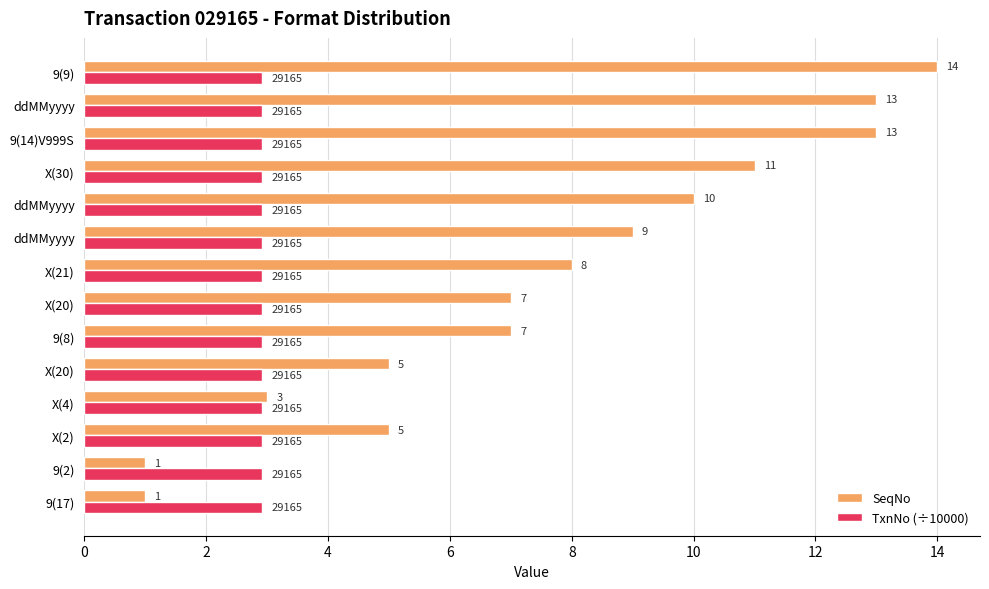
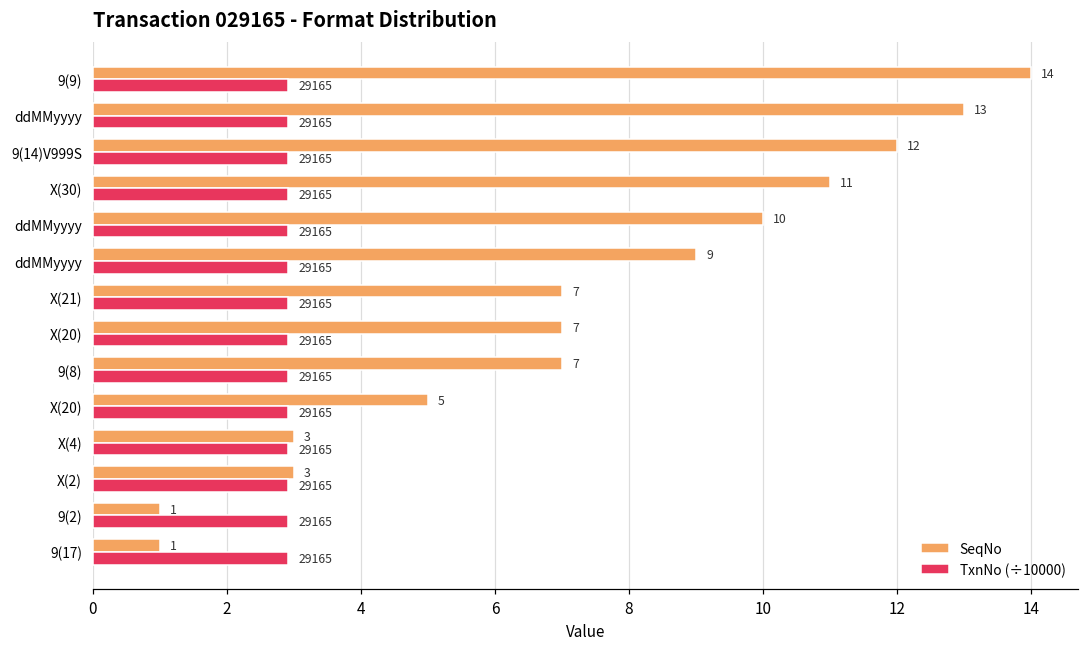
SeqNo, 9(14)V999S: 13 -> 12
SeqNo, X(21): 8 -> 7
SeqNo, X(2): 5 -> 3
